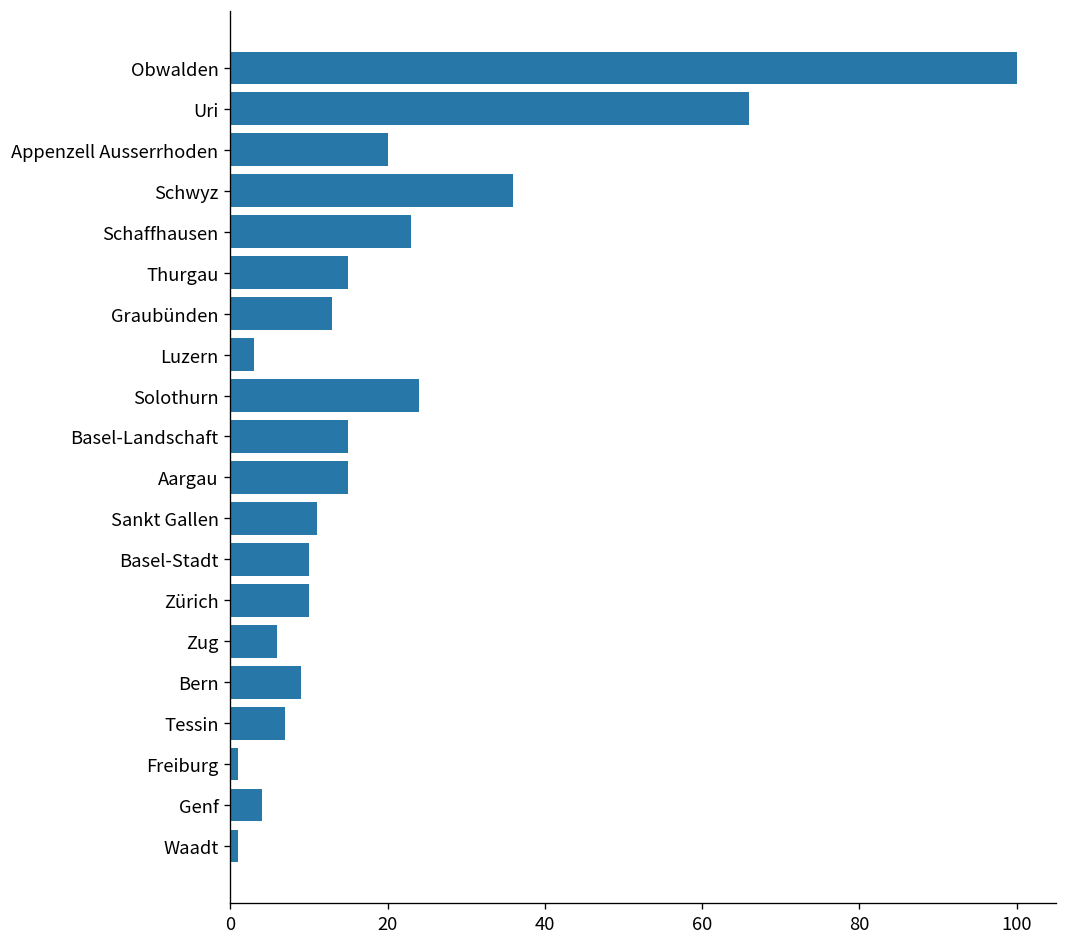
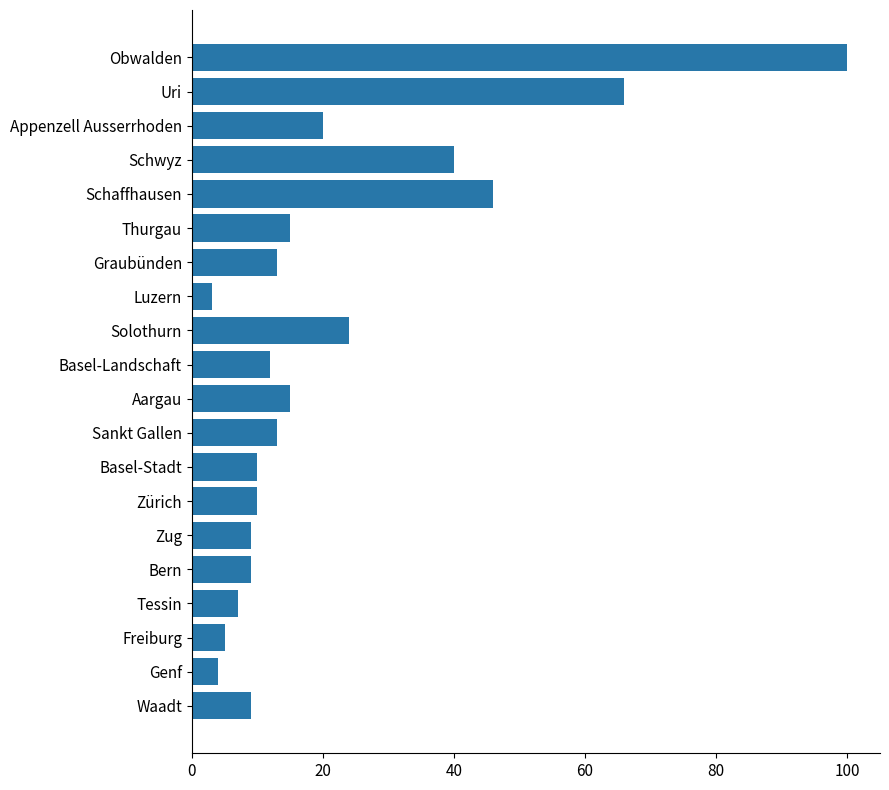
Schwyz: 36 -> 40
Schaffhausen: 23 -> 46
Basel-Landschaft: 15 -> 12
Sankt Gallen: 11 -> 13
Zug: 6 -> 9
Freiburg: 1 -> 5
Waadt: 1 -> 9
